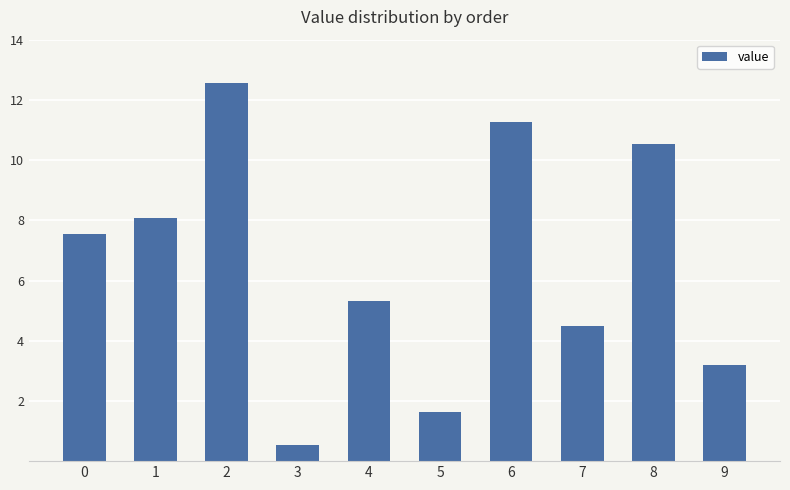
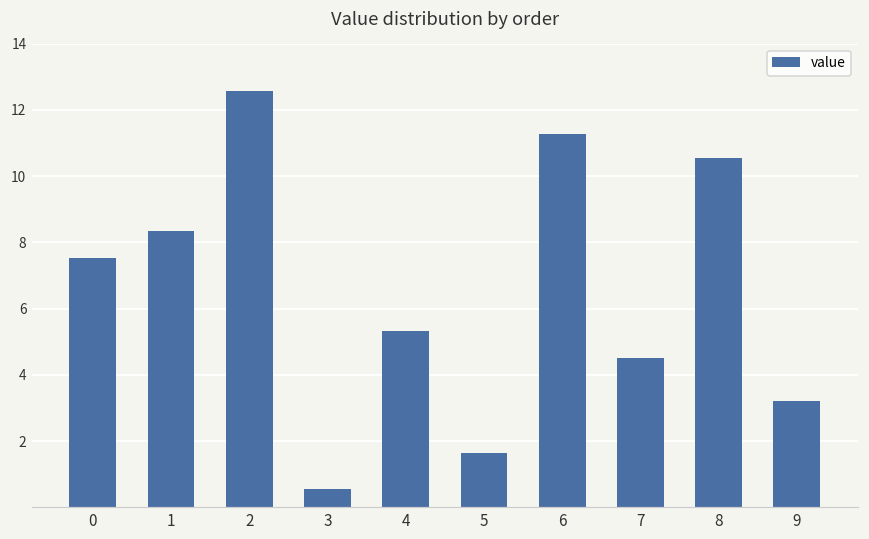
1: 8.1 -> 8.4
